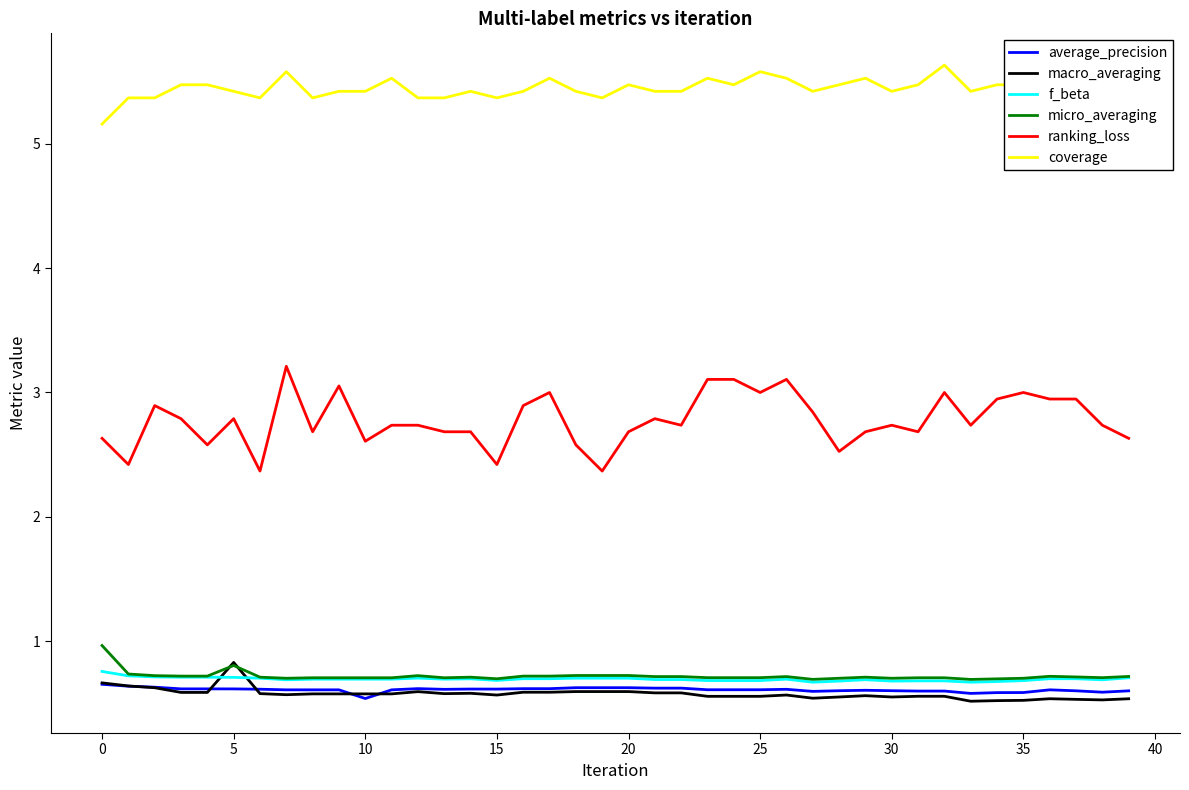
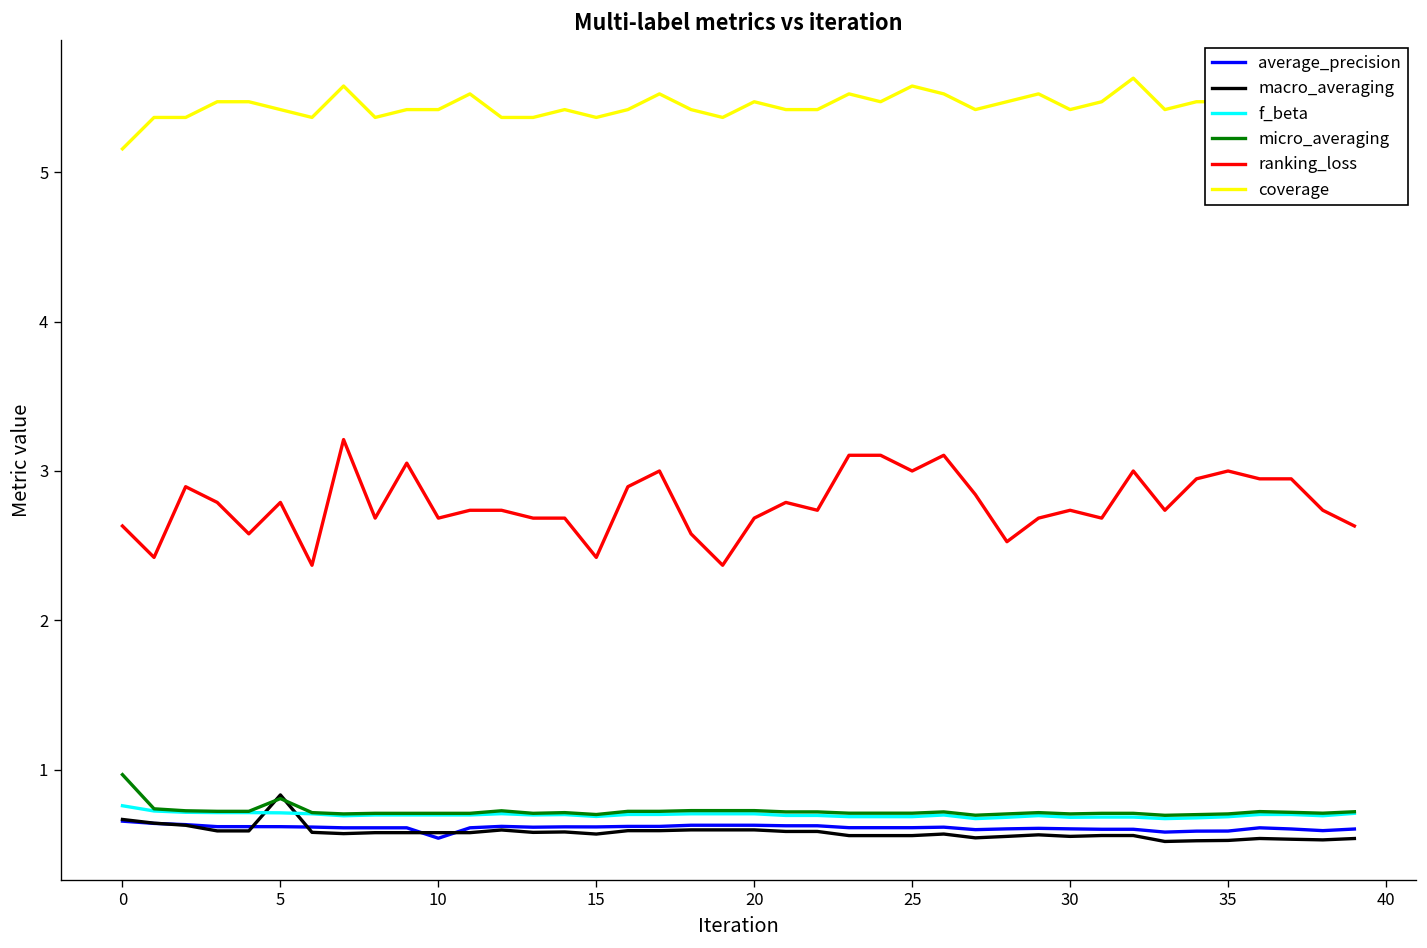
ranking_loss, 10: 2.61 -> 2.68
